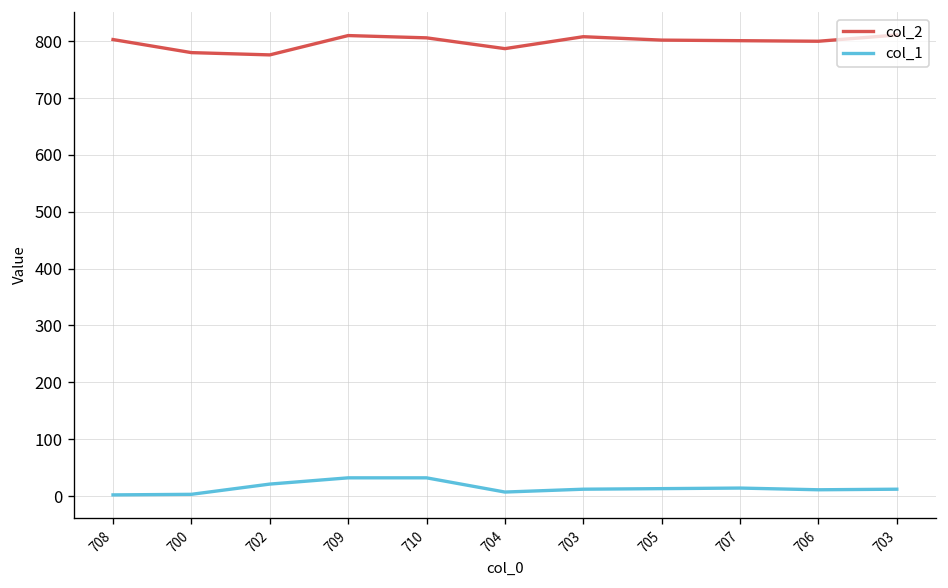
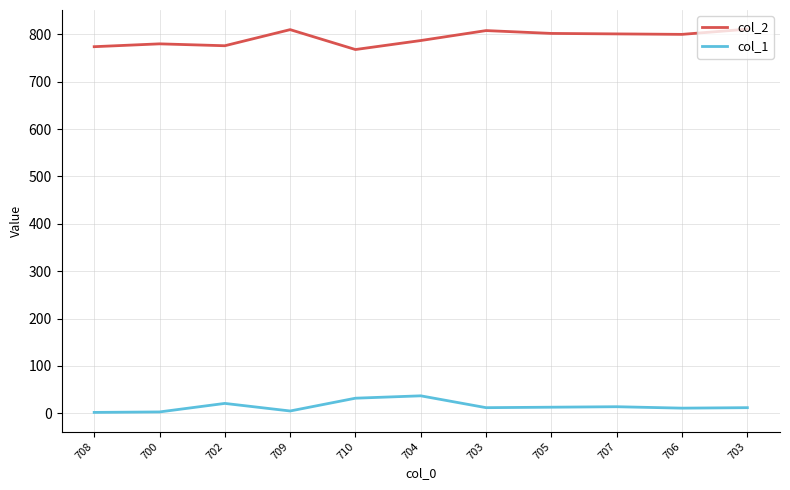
col_2, 708: 800 -> 770
col_1, 709: 30 -> 10
col_2, 710: 810 -> 770
col_1, 704: 10 -> 40
